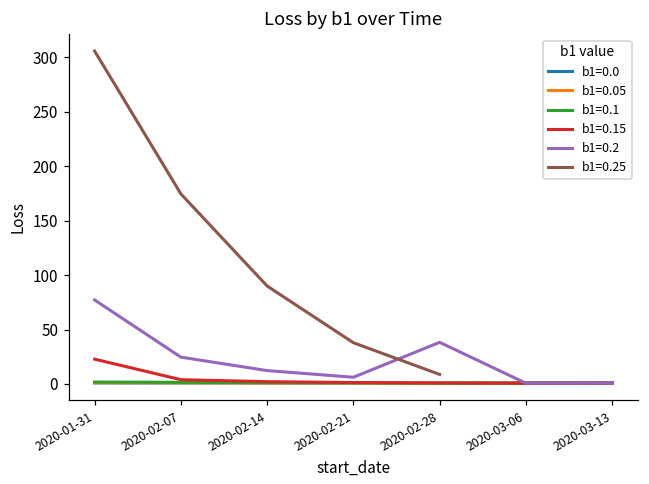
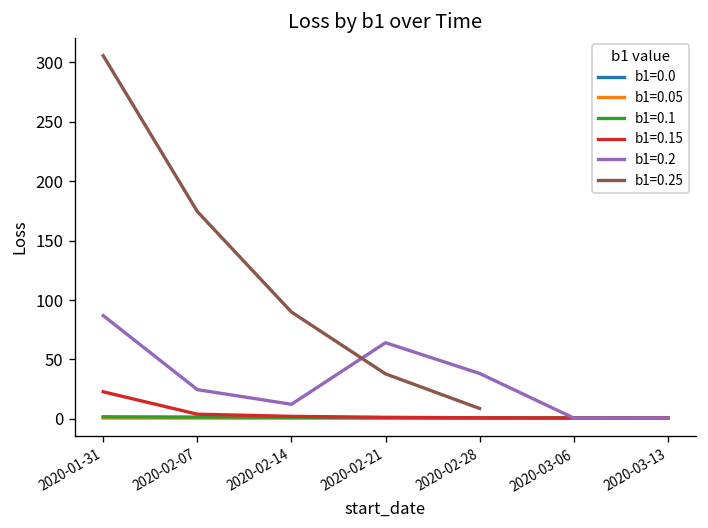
b1=0.2, 2020-01-31: 80 -> 90
b1=0.2, 2020-02-21: 10 -> 60
